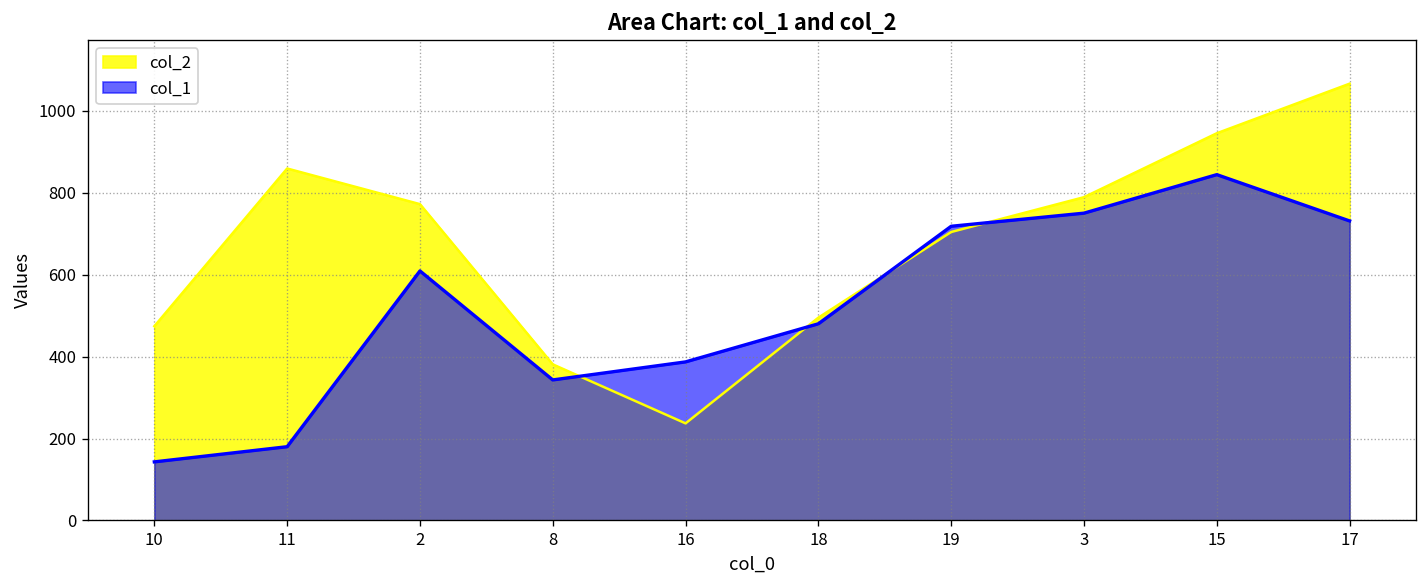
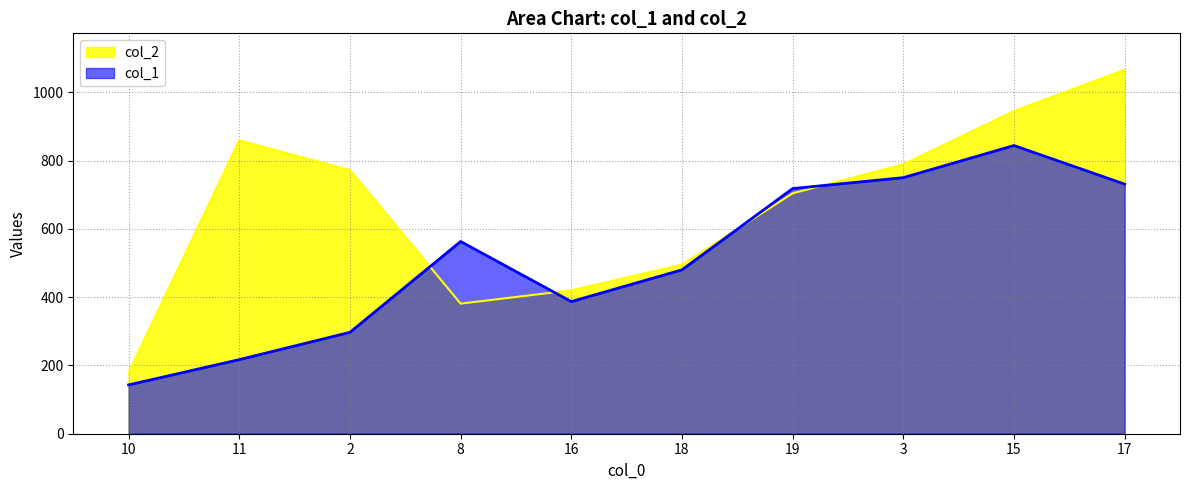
col_2, 10: 470 -> 180
col_1, 11: 180 -> 220
col_1, 2: 610 -> 300
col_1, 8: 340 -> 560
col_2, 16: 240 -> 420
